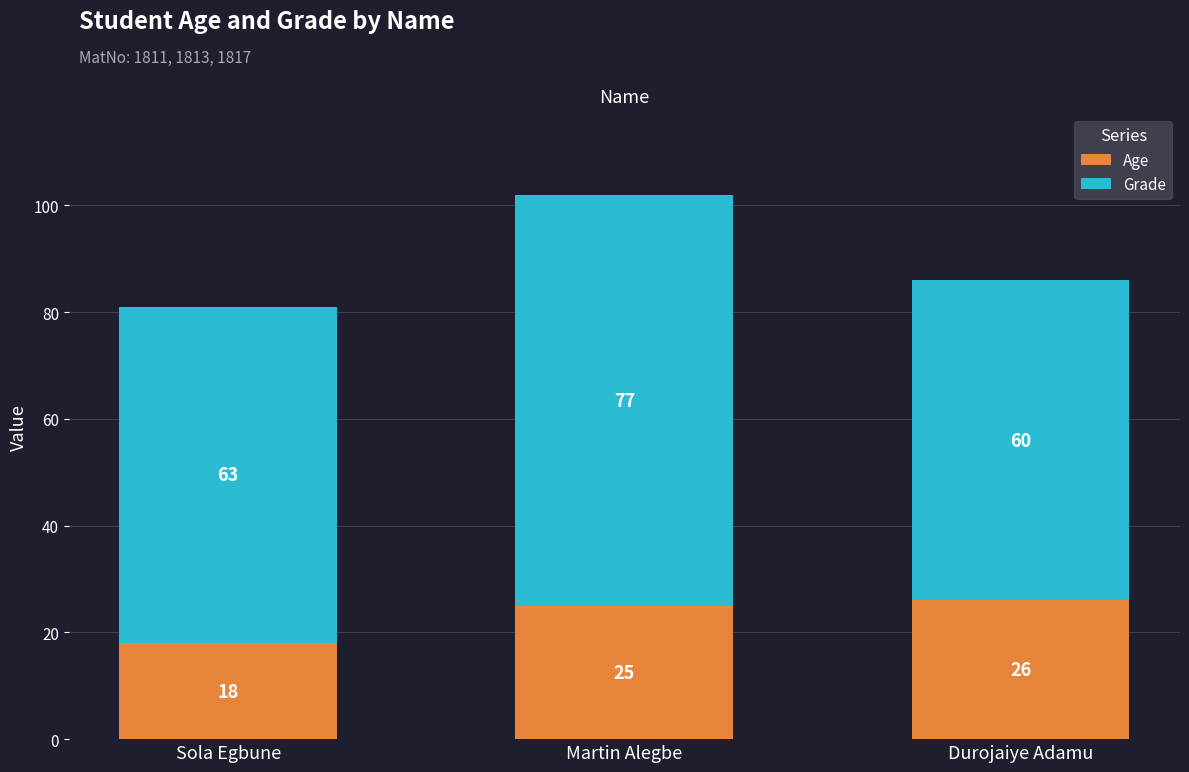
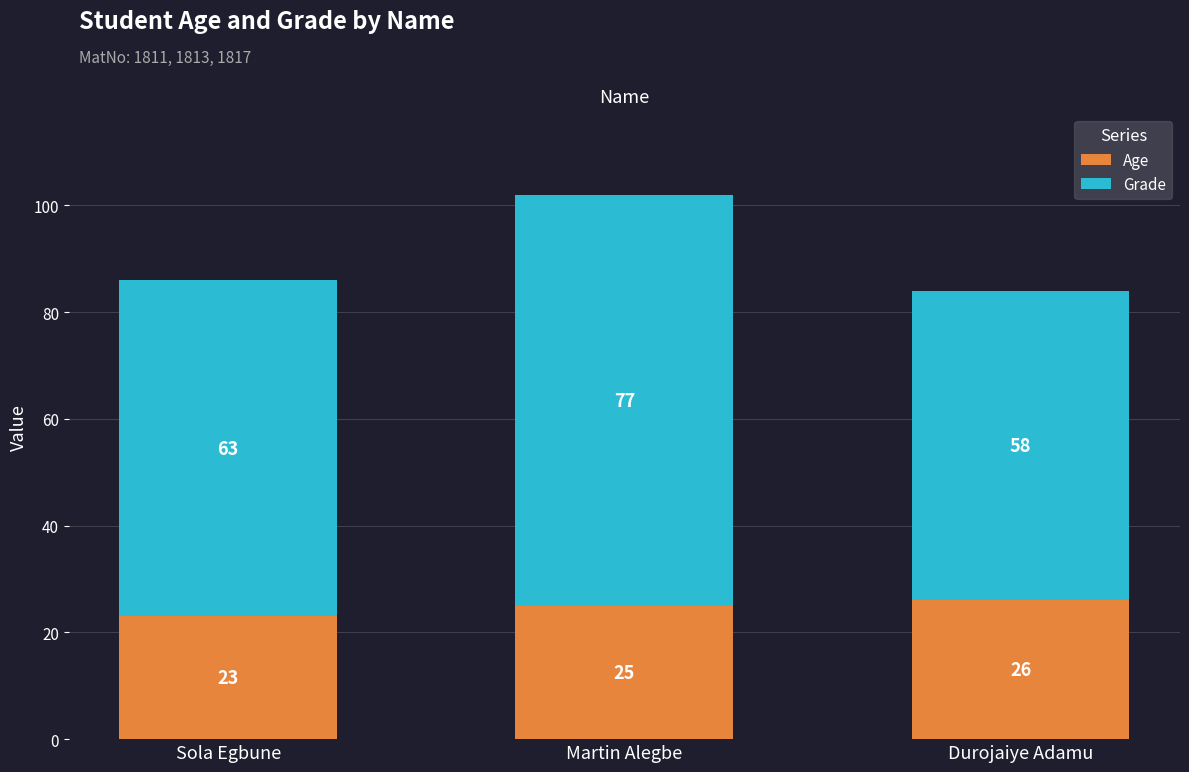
Age, Sola Egbune: 18 -> 23
Grade, Durojaiye Adamu: 60 -> 58
